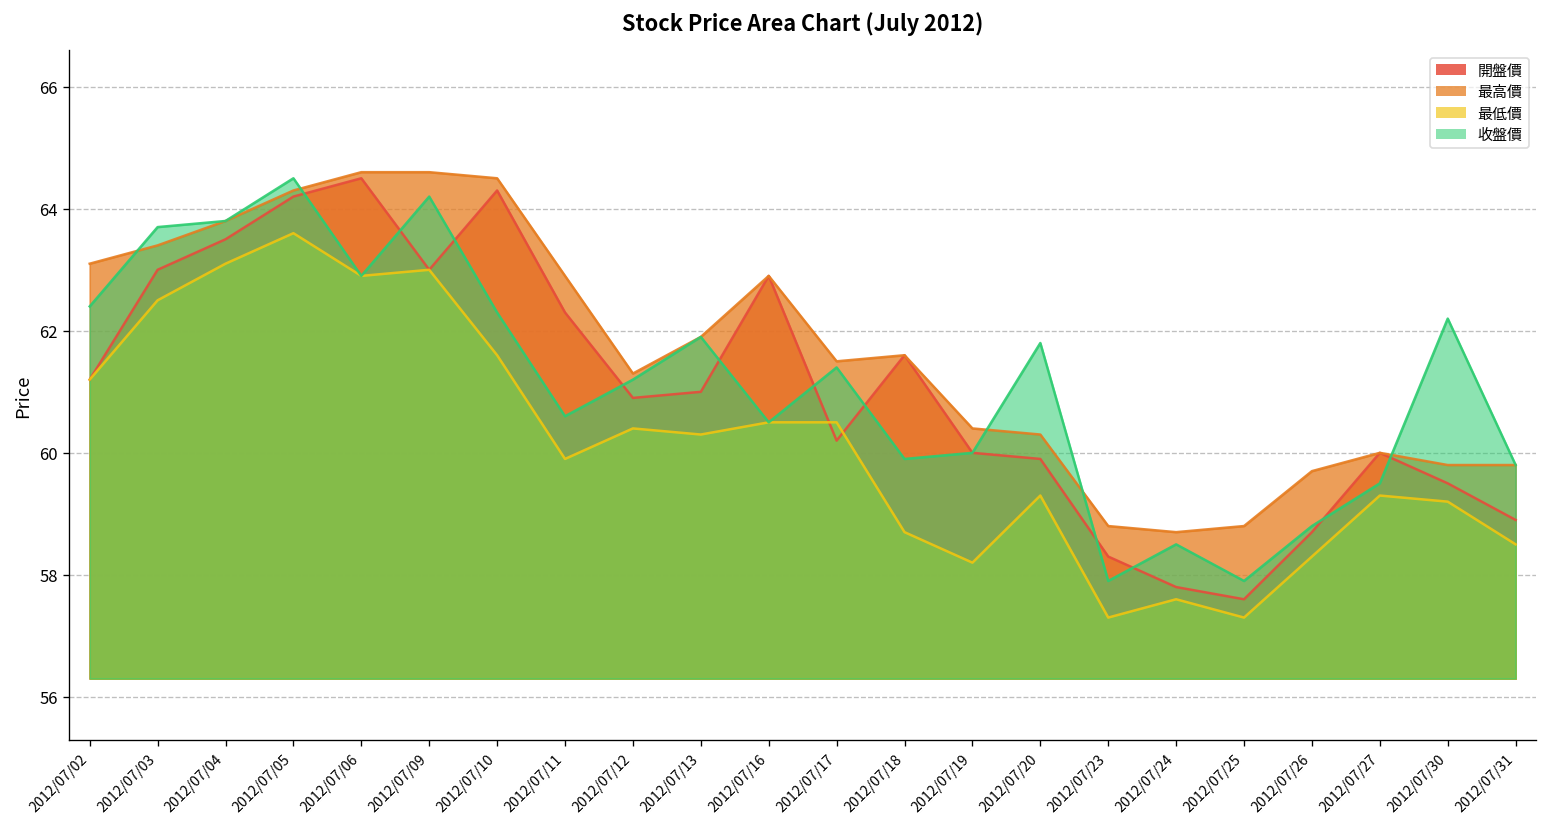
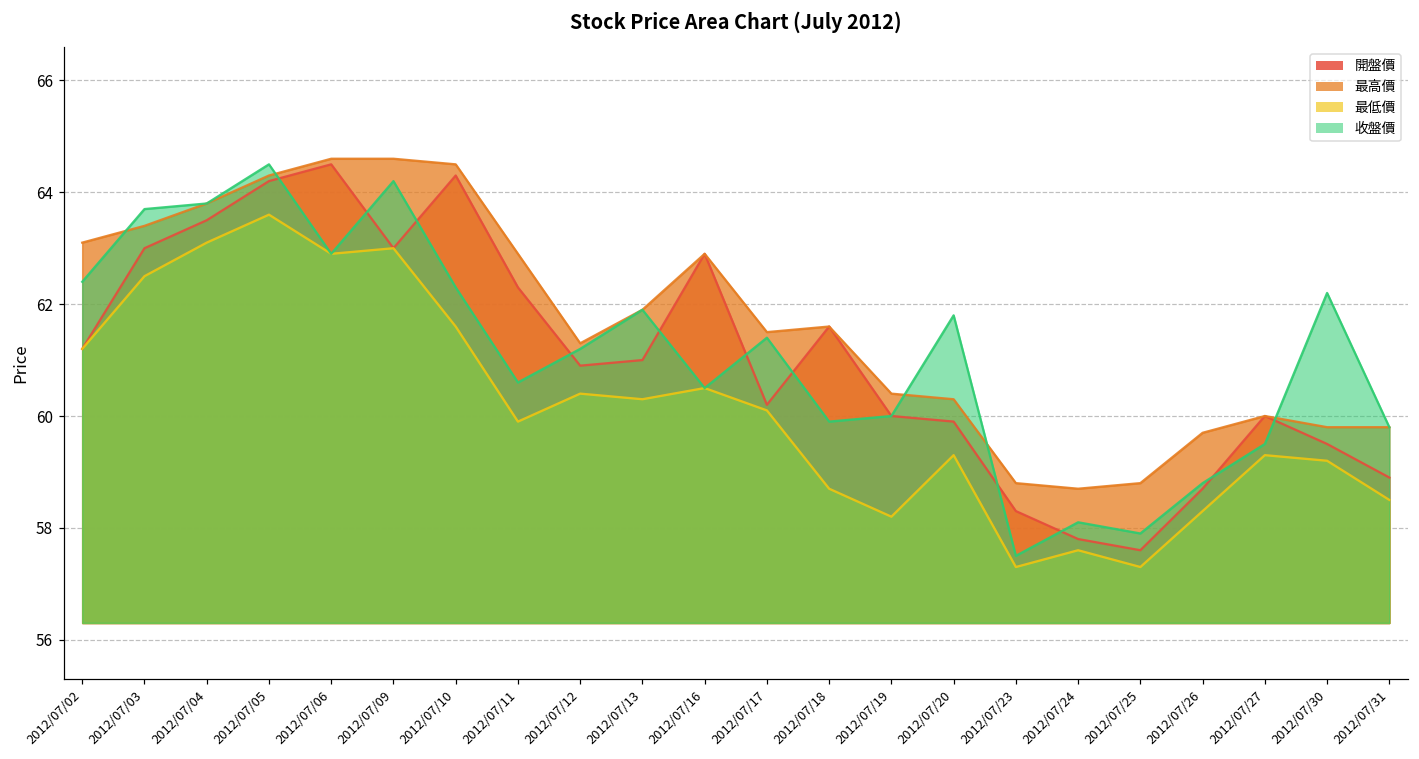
最低價, 2012/07/17: 60.5 -> 60.1
收盤價, 2012/07/23: 57.9 -> 57.5
收盤價, 2012/07/24: 58.5 -> 58.1
